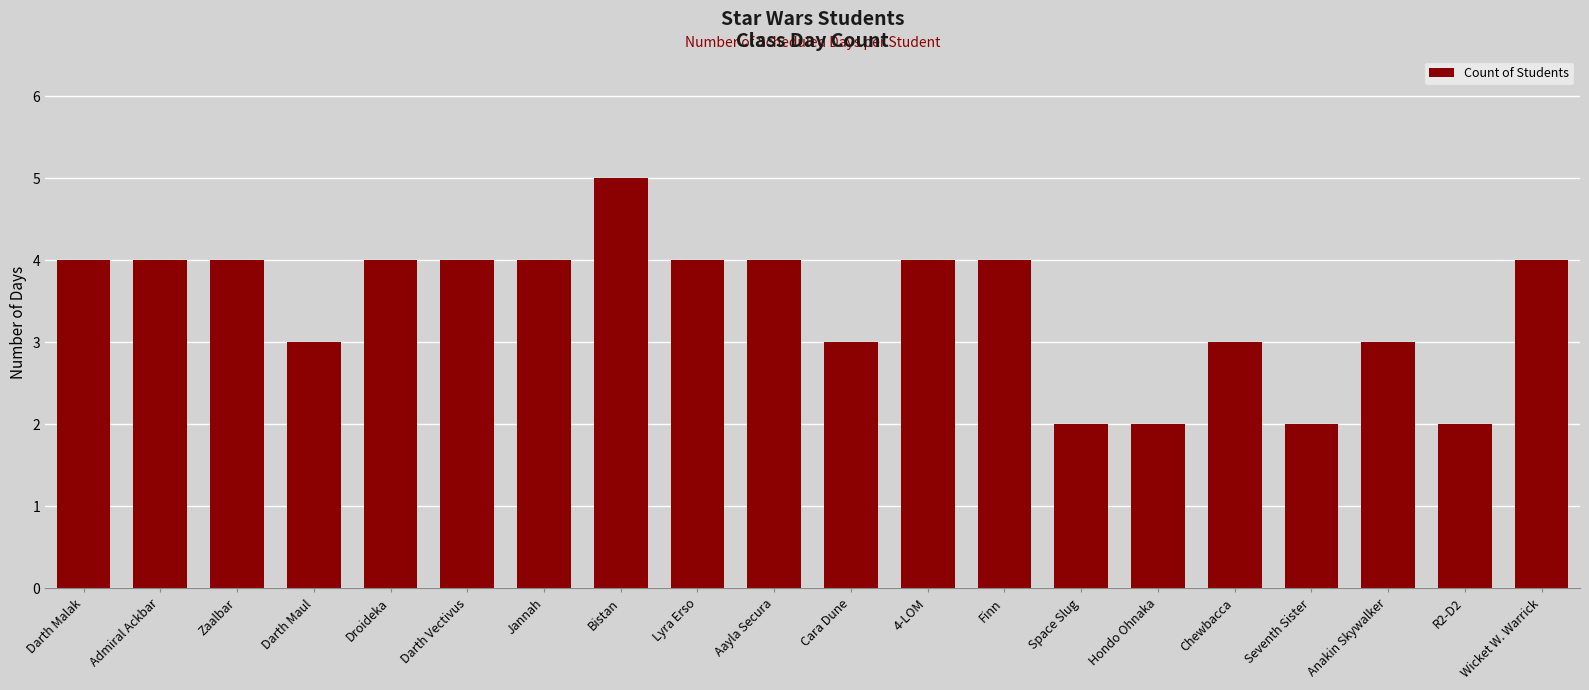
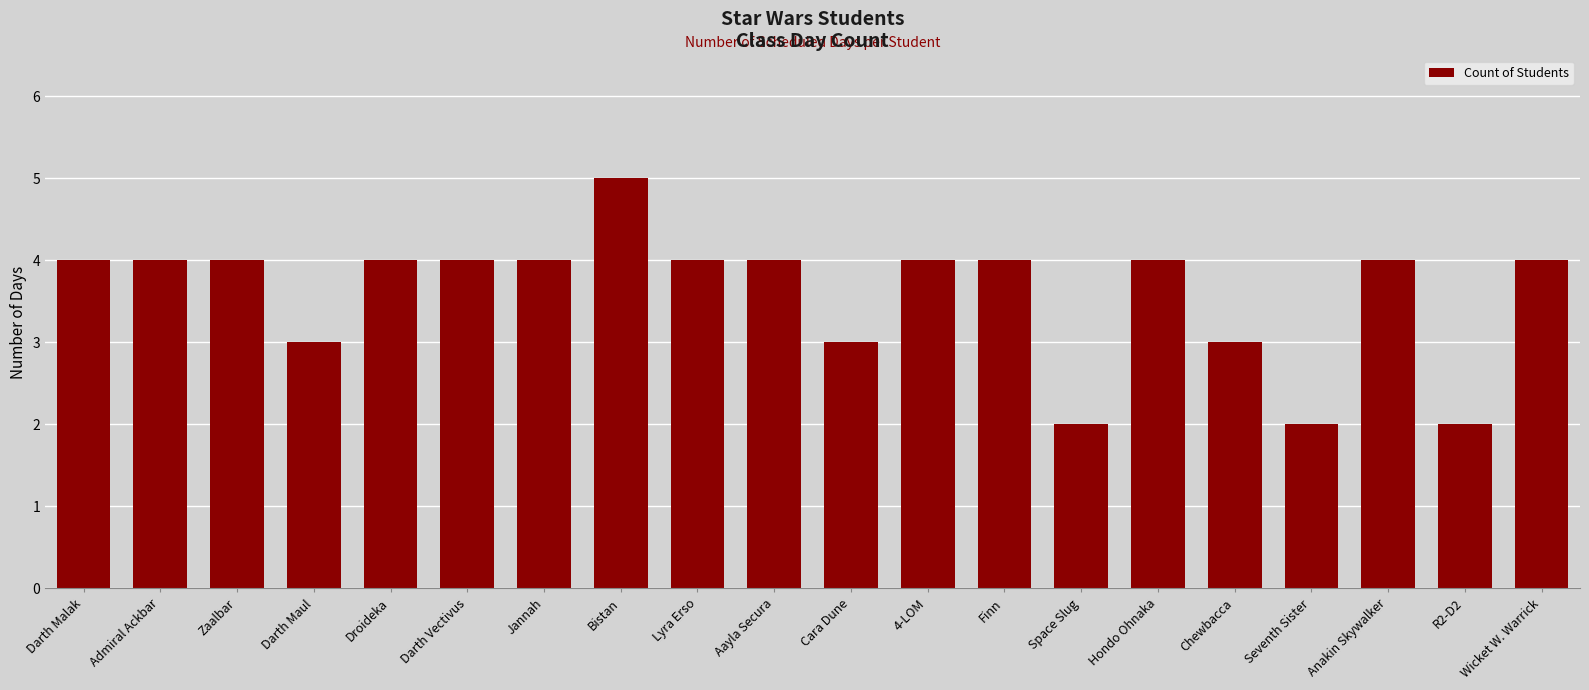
Hondo Ohnaka: 2 -> 4
Anakin Skywalker: 3 -> 4
